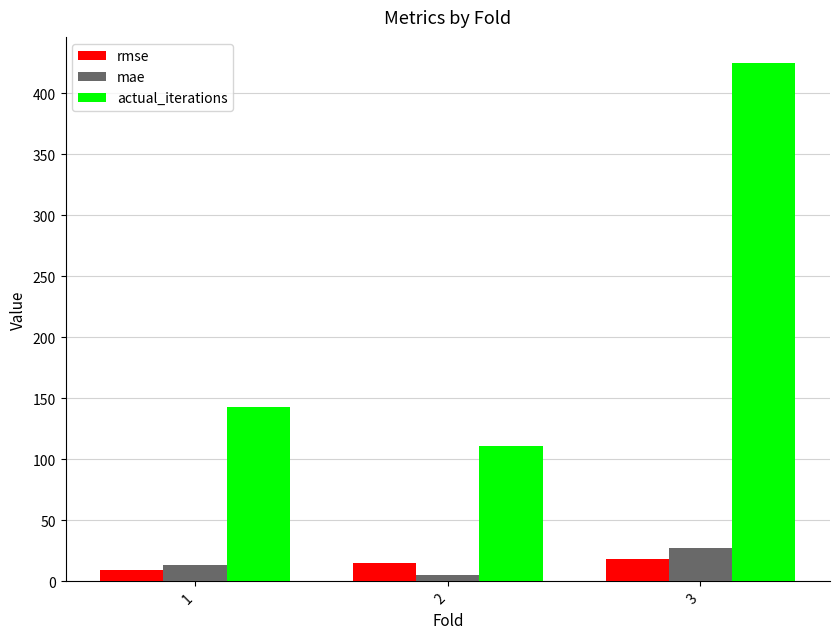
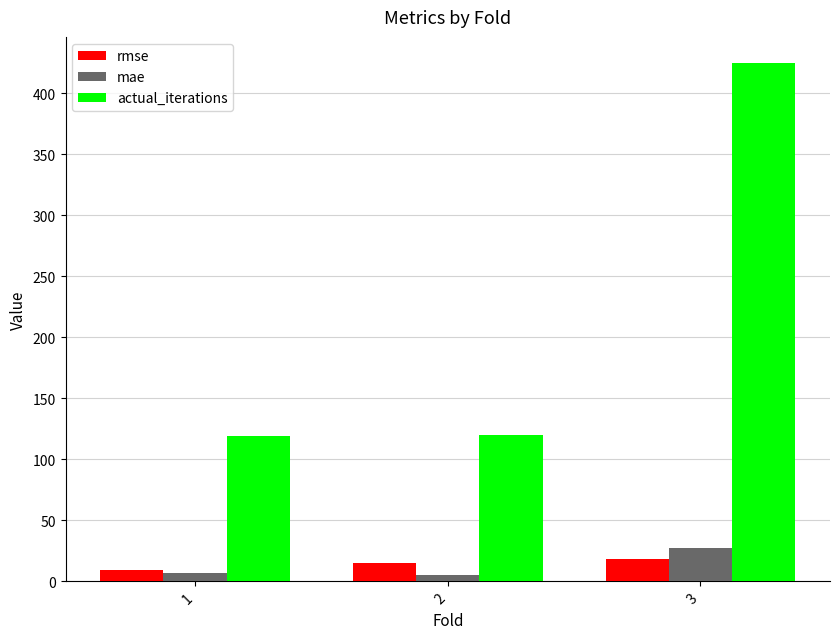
mae, 1: 13 -> 6
actual_iterations, 1: 143 -> 119
actual_iterations, 2: 111 -> 120
